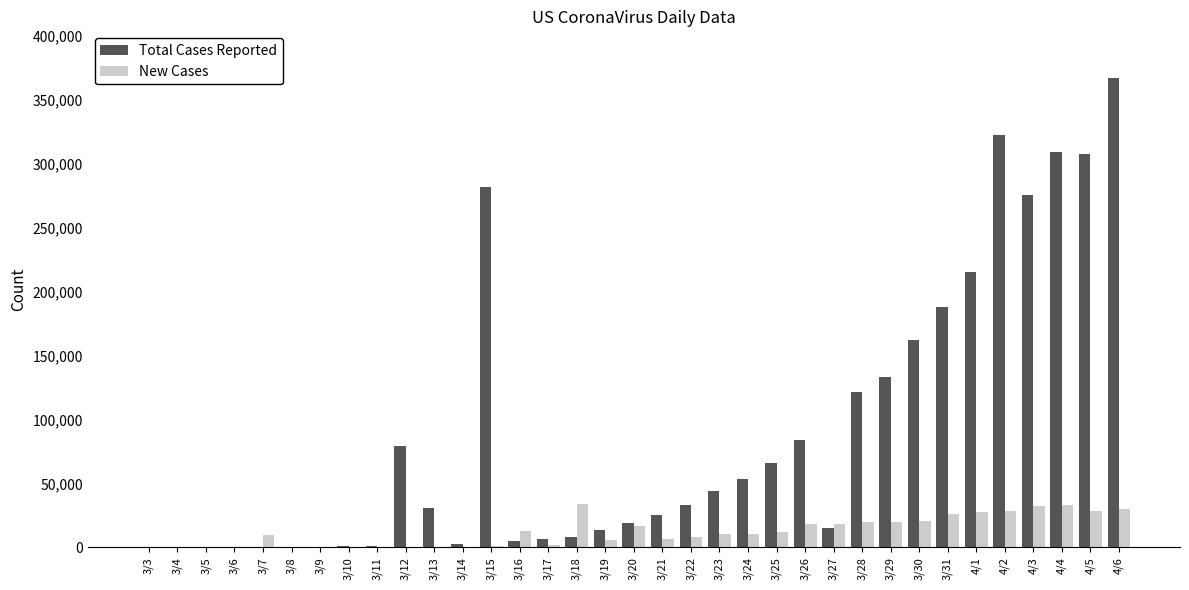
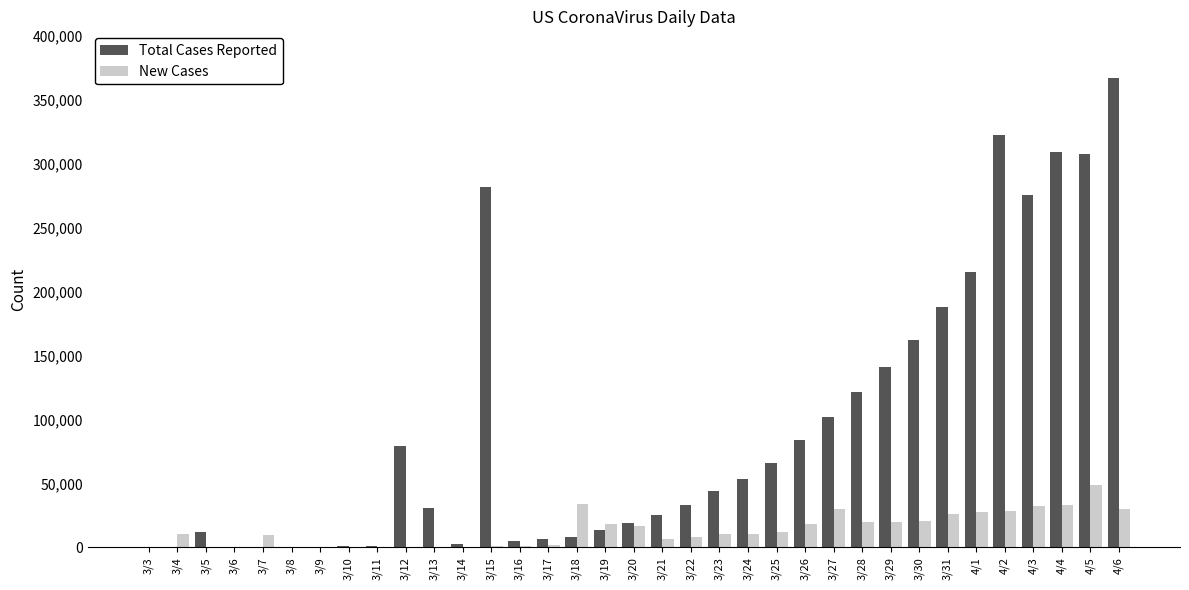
New Cases, 3/4: 0 -> 10,000
Total Cases Reported, 3/5: 0 -> 12,000
New Cases, 3/16: 12,000 -> 1,000
New Cases, 3/19: 6,000 -> 18,000
Total Cases Reported, 3/27: 15,000 -> 102,000
New Cases, 3/27: 18,000 -> 30,000
Total Cases Reported, 3/29: 133,000 -> 141,000
New Cases, 4/5: 28,000 -> 49,000
